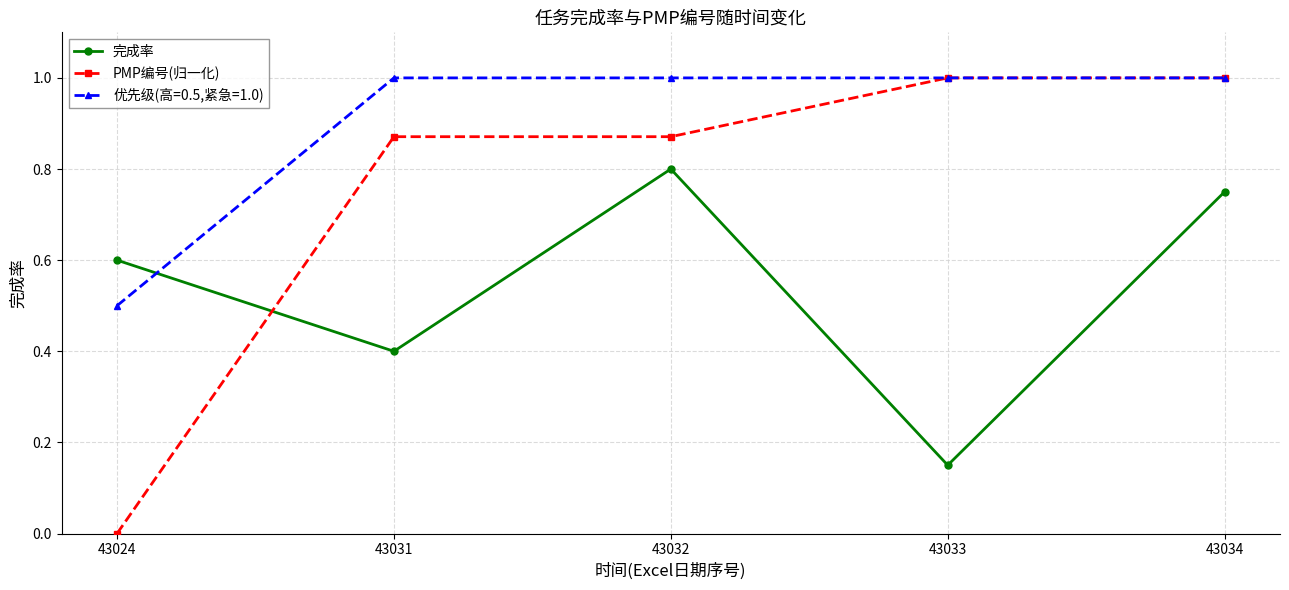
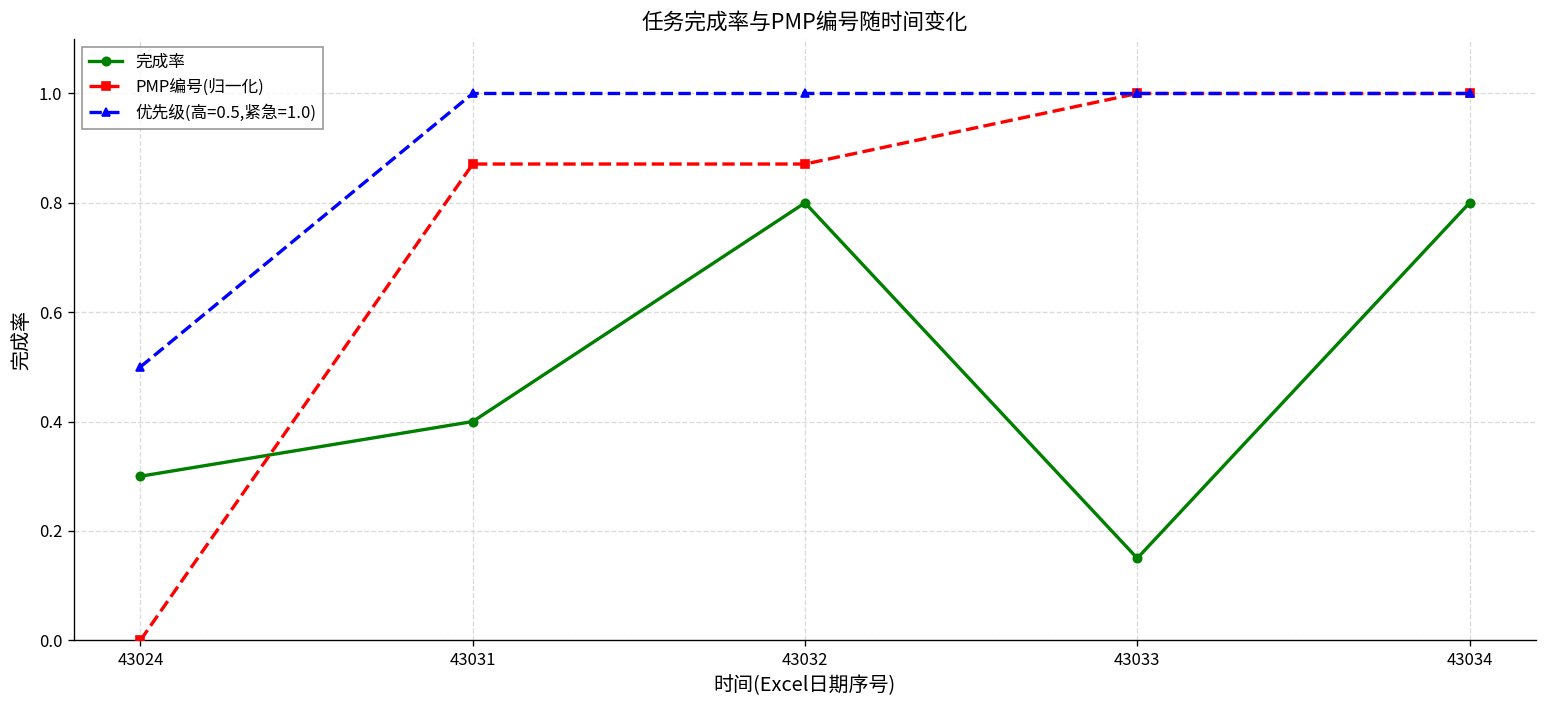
完成率, 43024: 0.6 -> 0.3
完成率, 43034: 0.75 -> 0.80
